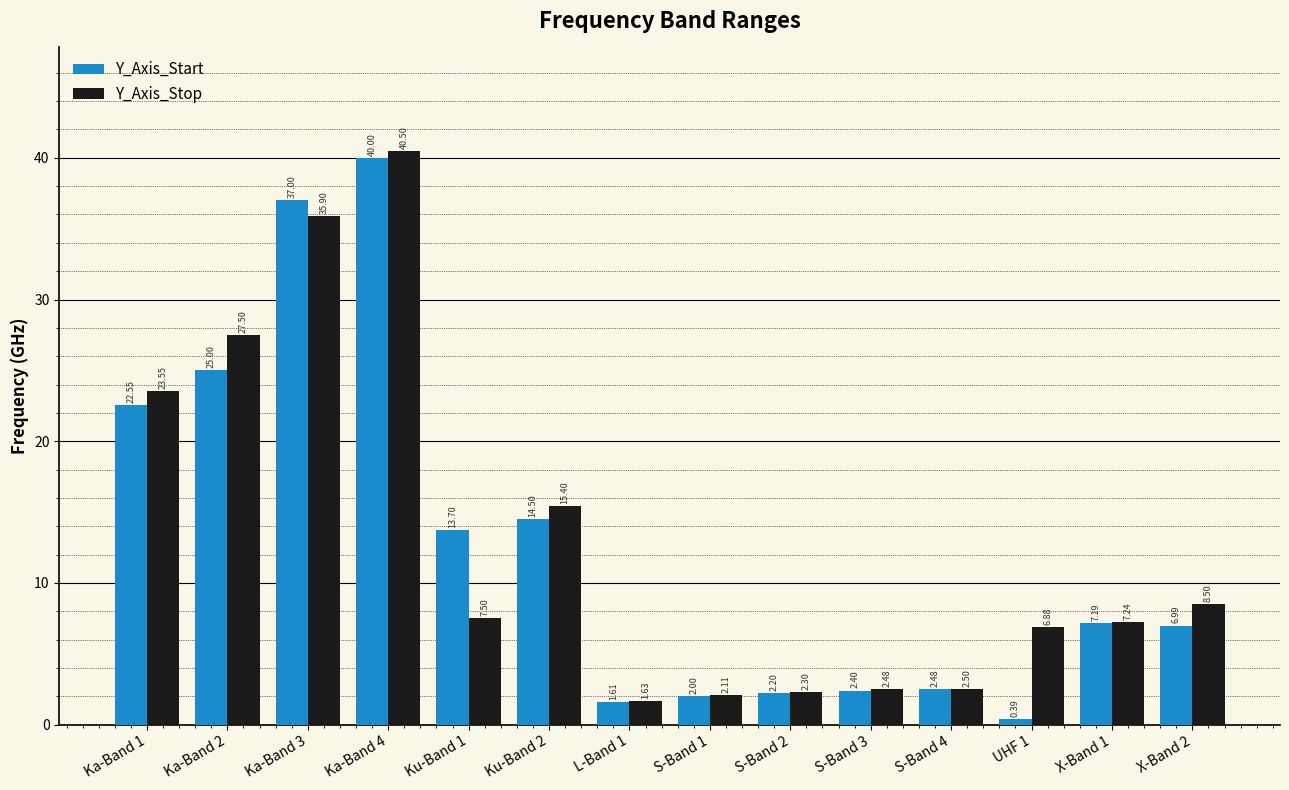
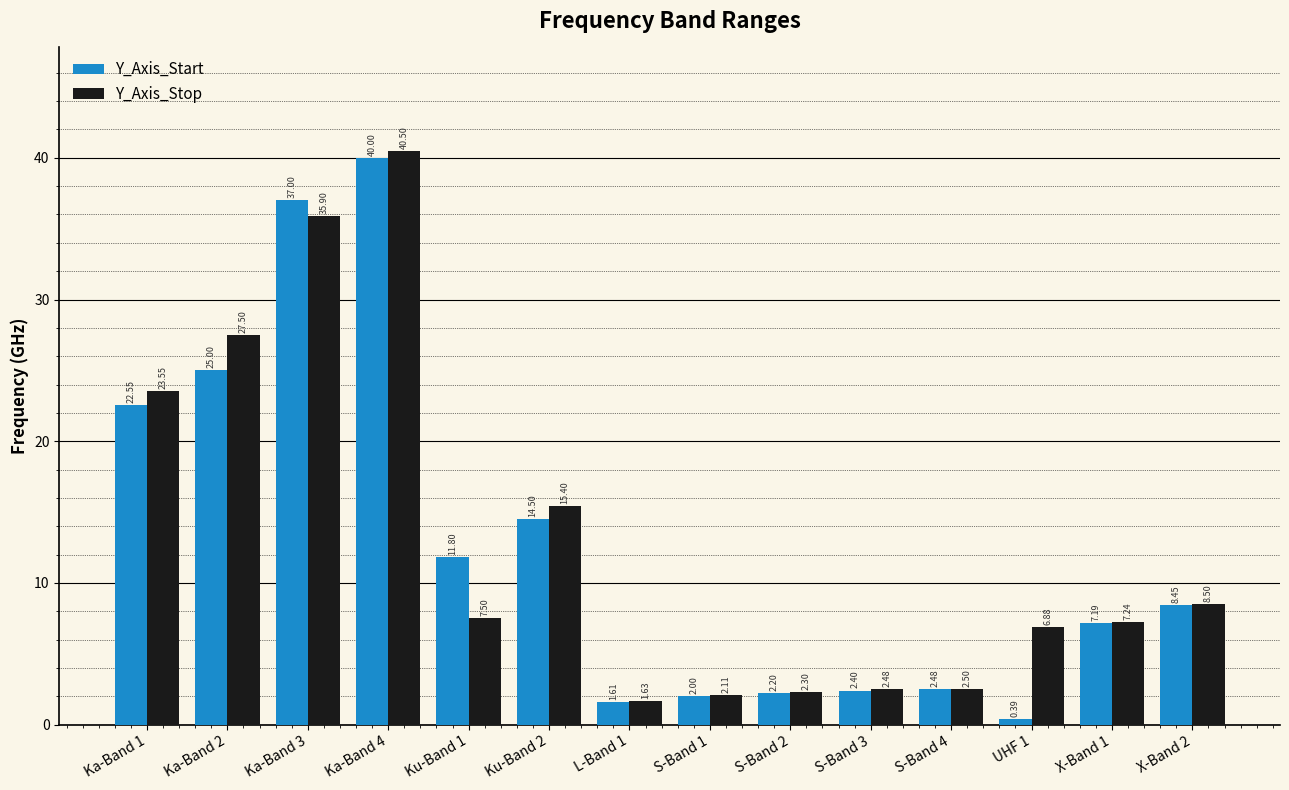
Y_Axis_Start, Ku-Band 1: 13.70 -> 11.80
Y_Axis_Start, X-Band 2: 6.99 -> 8.45
